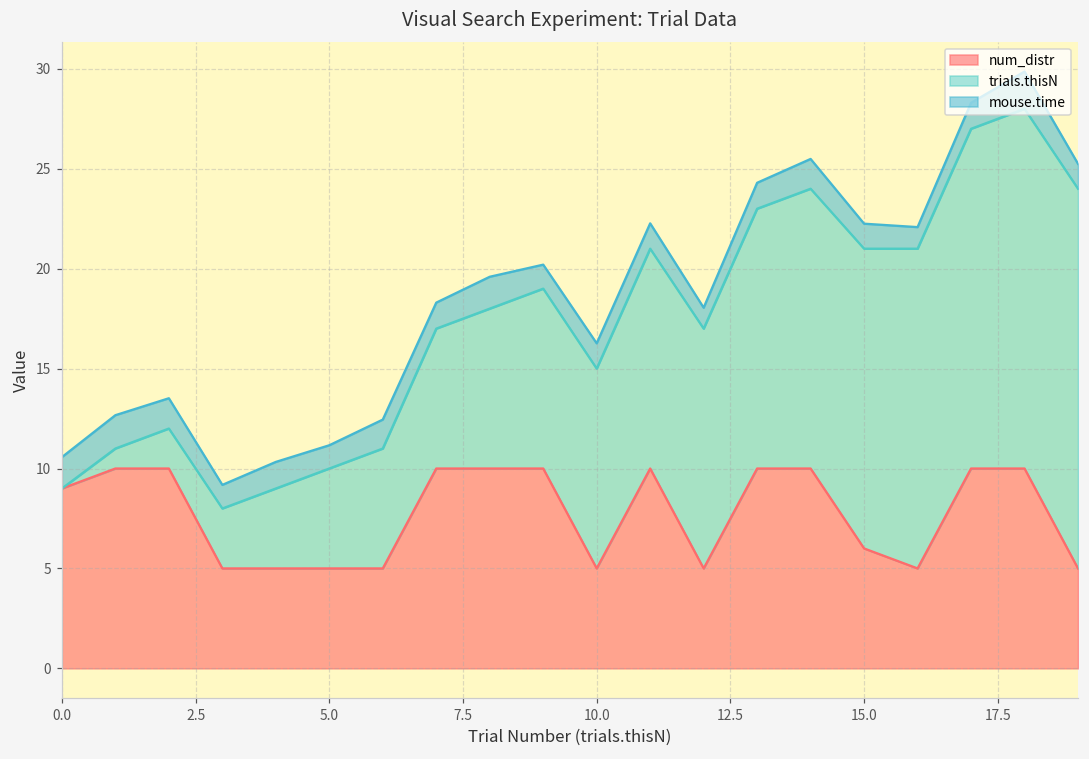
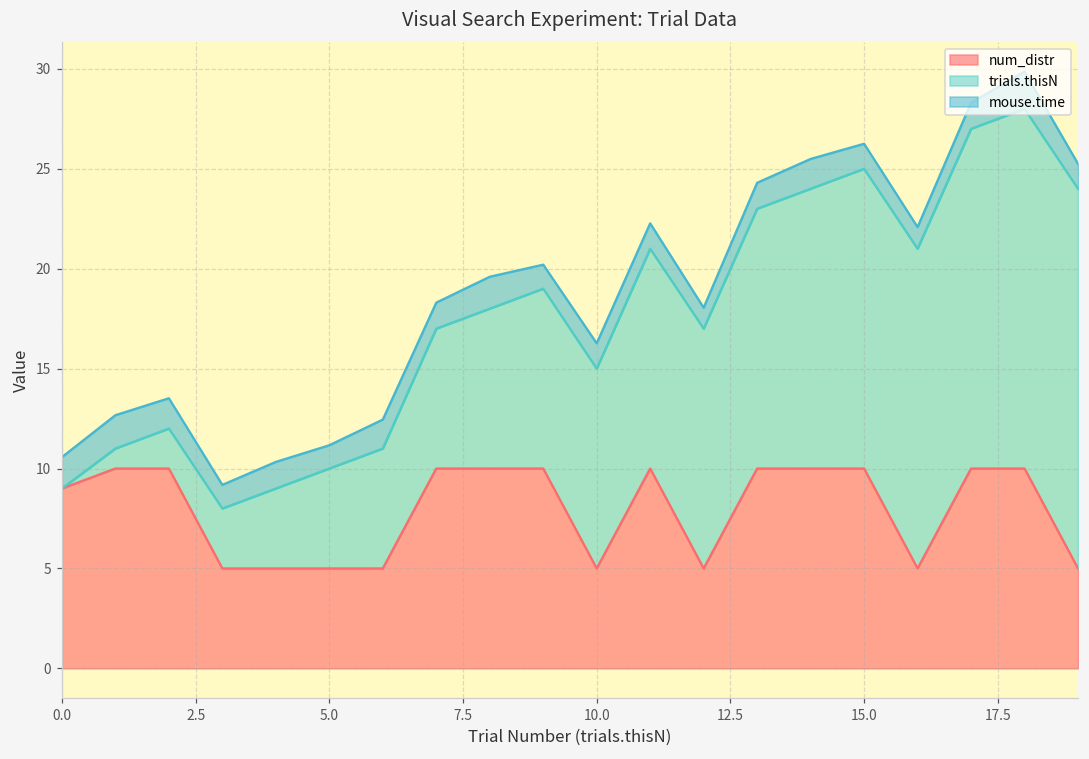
num_distr, 15.0: 6 -> 10
